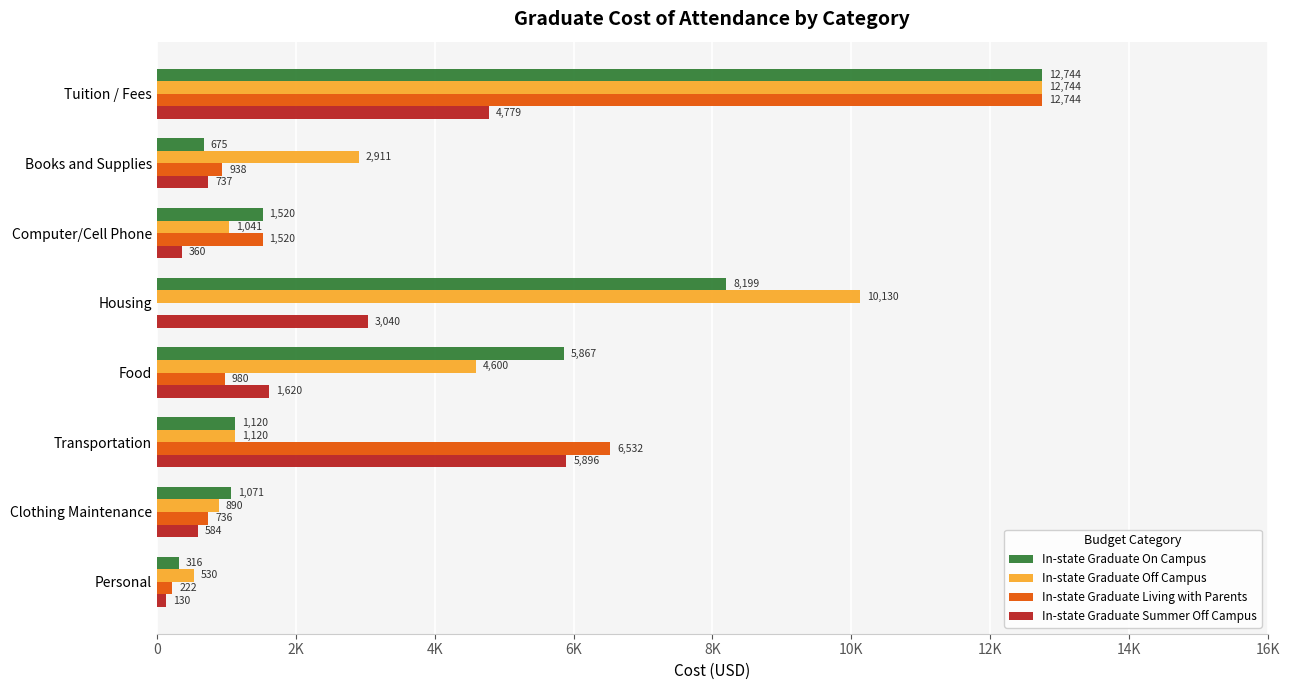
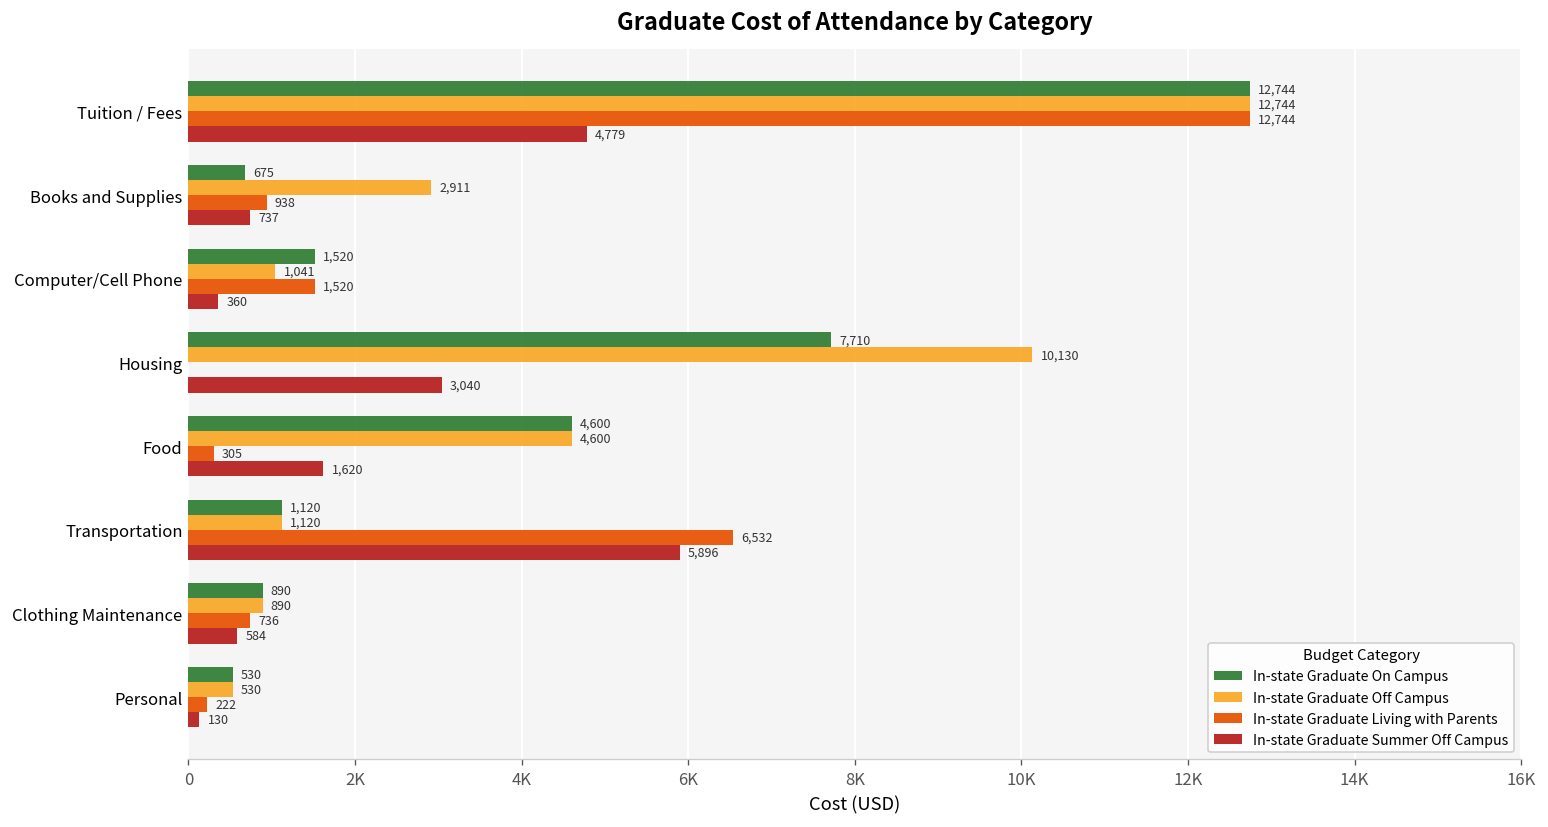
In-state Graduate On Campus, Housing: 8,199 -> 7,710
In-state Graduate On Campus, Food: 5,867 -> 4,600
In-state Graduate Living with Parents, Food: 980 -> 305
In-state Graduate On Campus, Clothing Maintenance: 1,071 -> 890
In-state Graduate On Campus, Personal: 316 -> 530
